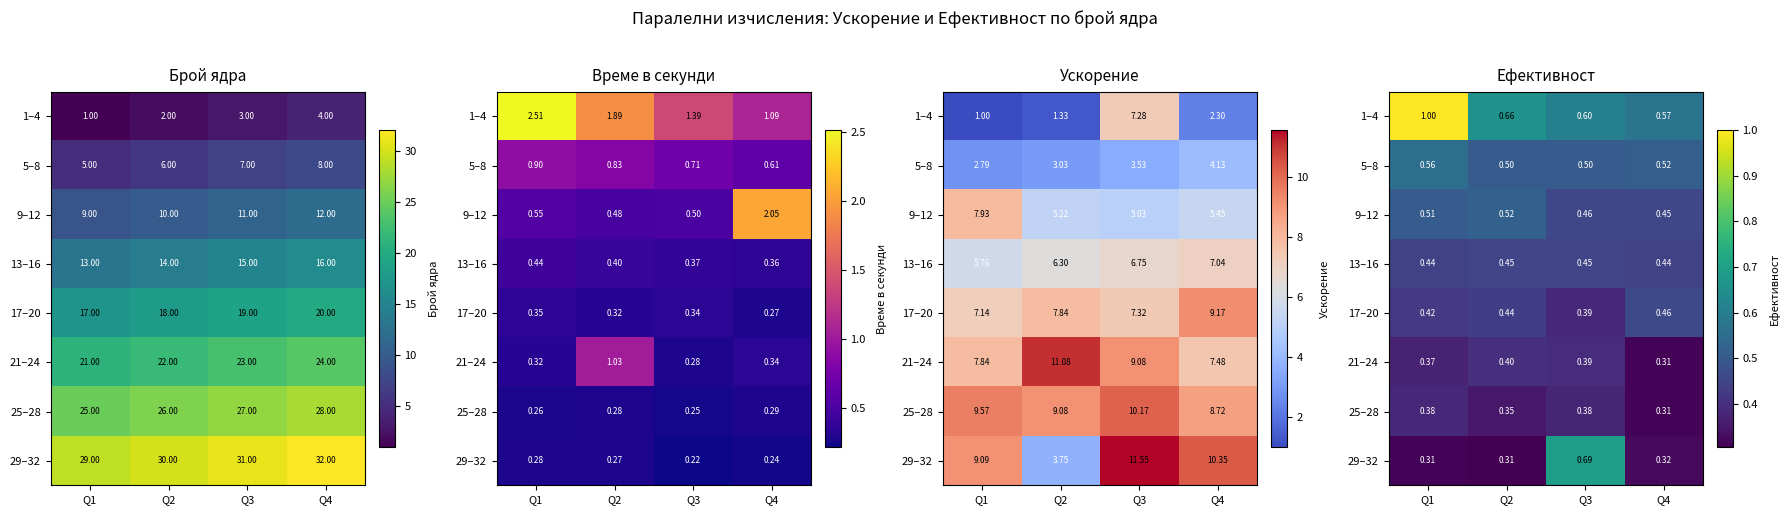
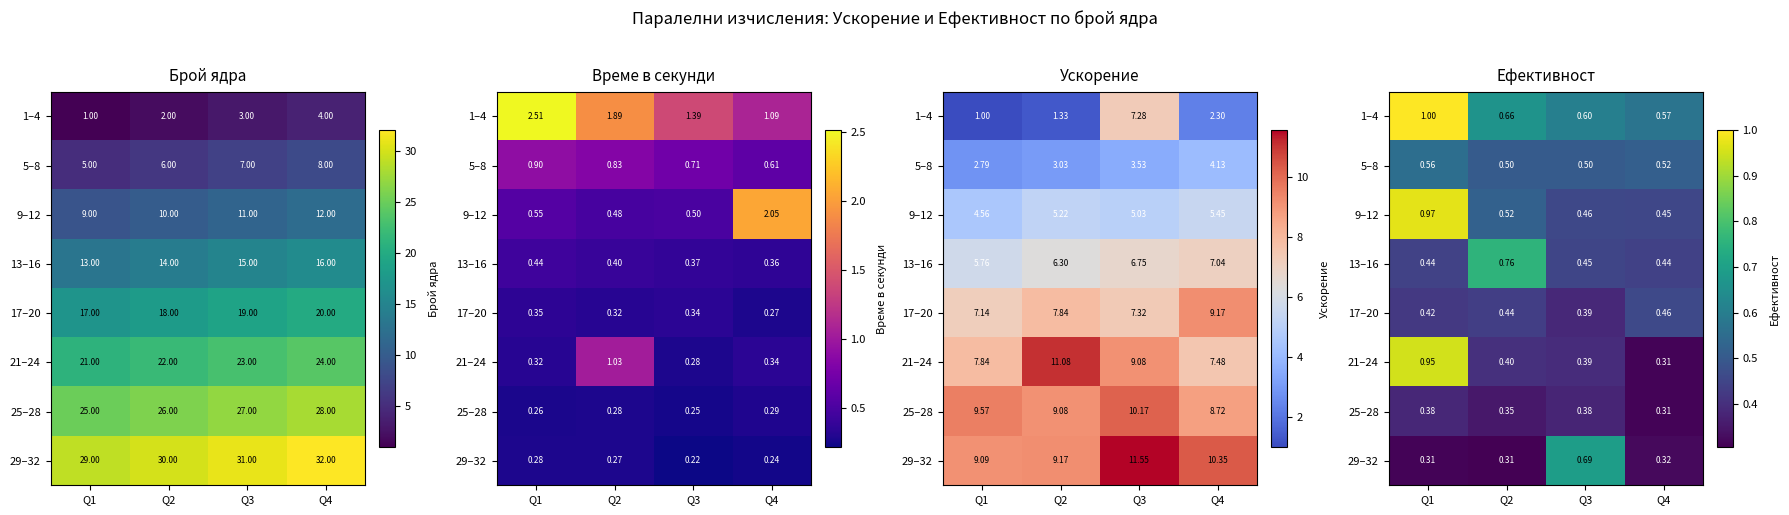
Ускорение, 9–12, Q1: 7.93 -> 4.56
Ускорение, 29–32, Q2: 3.75 -> 9.17
Ефективност, 9–12, Q1: 0.51 -> 0.97
Ефективност, 13–16, Q2: 0.45 -> 0.76
Ефективност, 21–24, Q1: 0.37 -> 0.95
